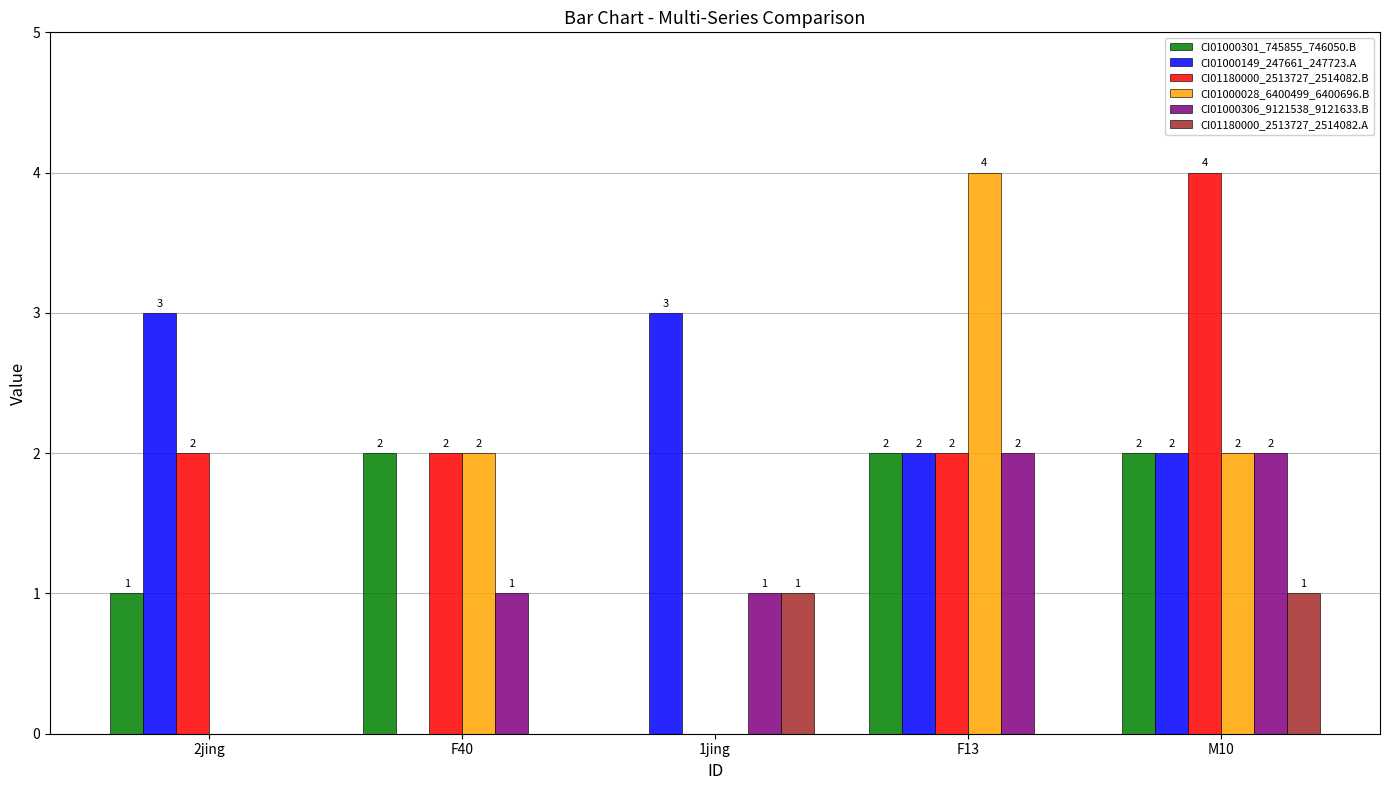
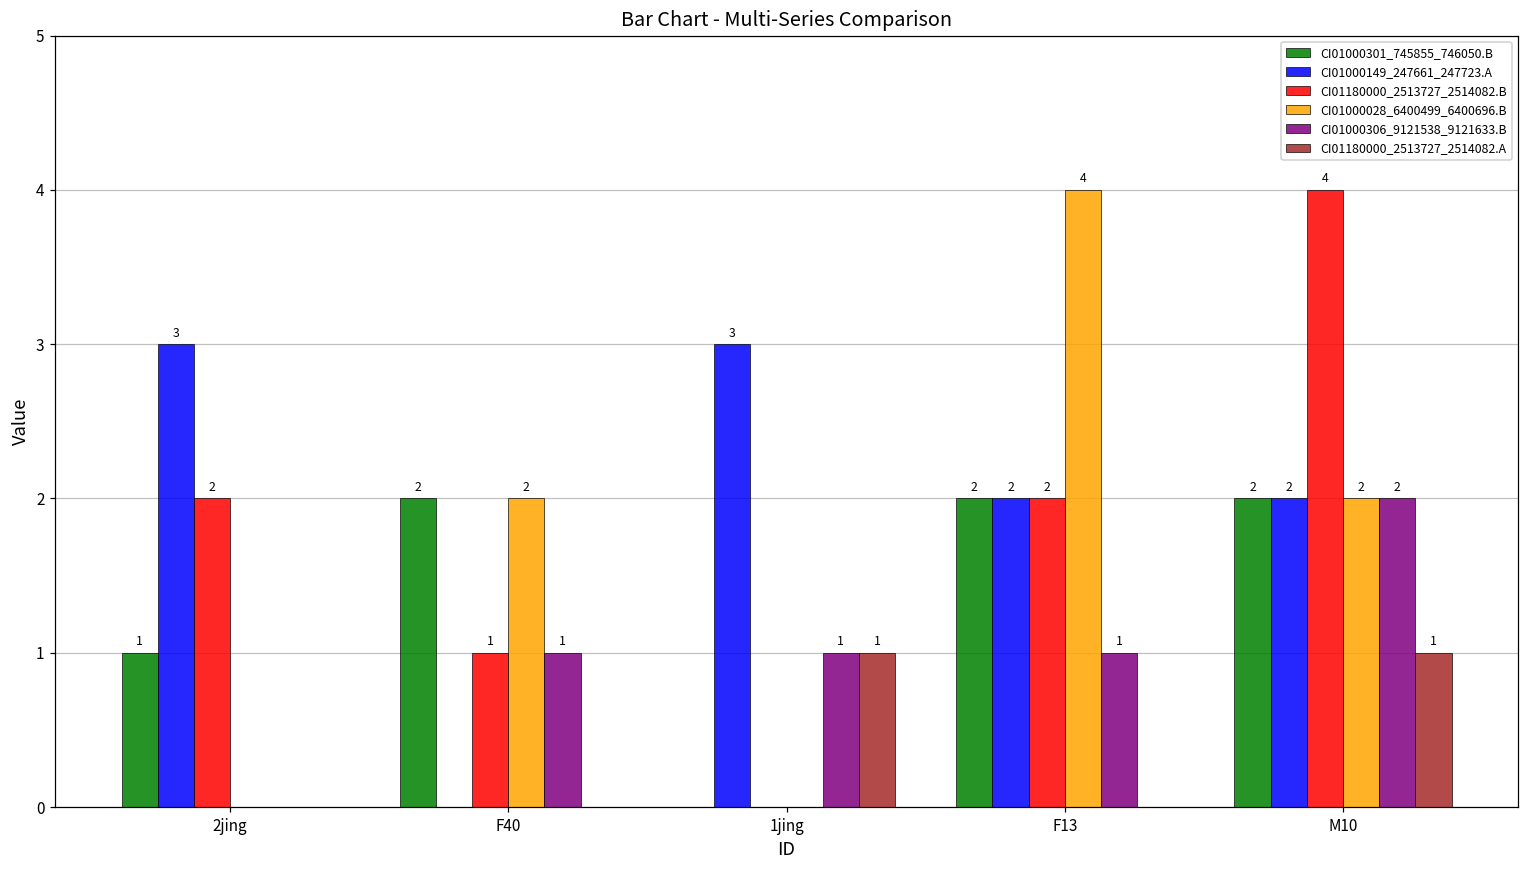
CI01180000_2513727_2514082.B, F40: 2 -> 1
CI01000306_9121538_9121633.B, F13: 2 -> 1
